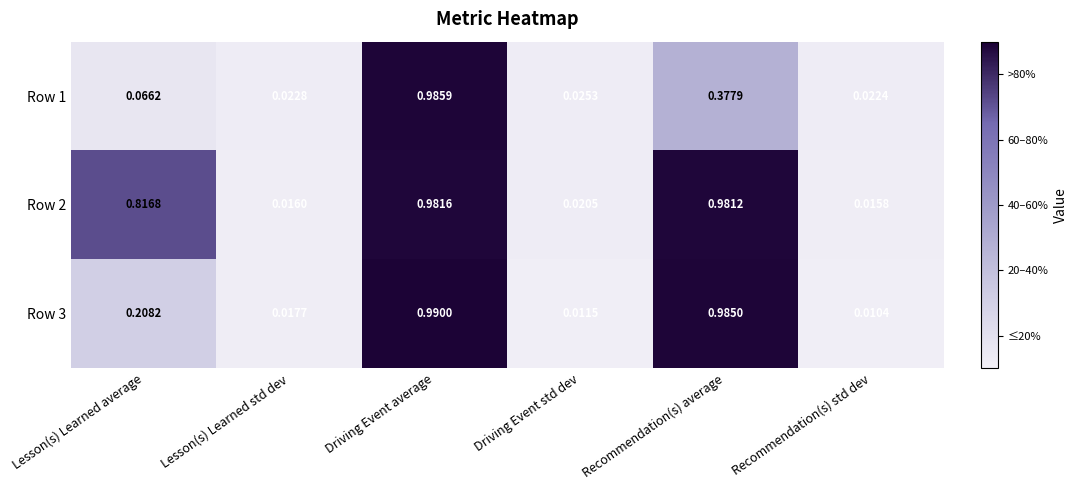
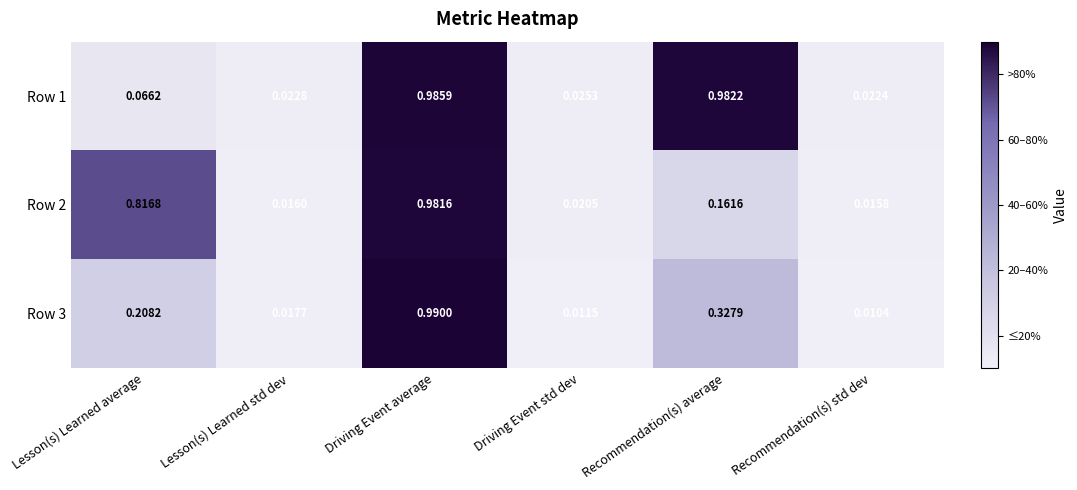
Row 1, Recommendation(s) average: 0.3779 -> 0.9822
Row 2, Recommendation(s) average: 0.9812 -> 0.1616
Row 3, Recommendation(s) average: 0.9850 -> 0.3279
